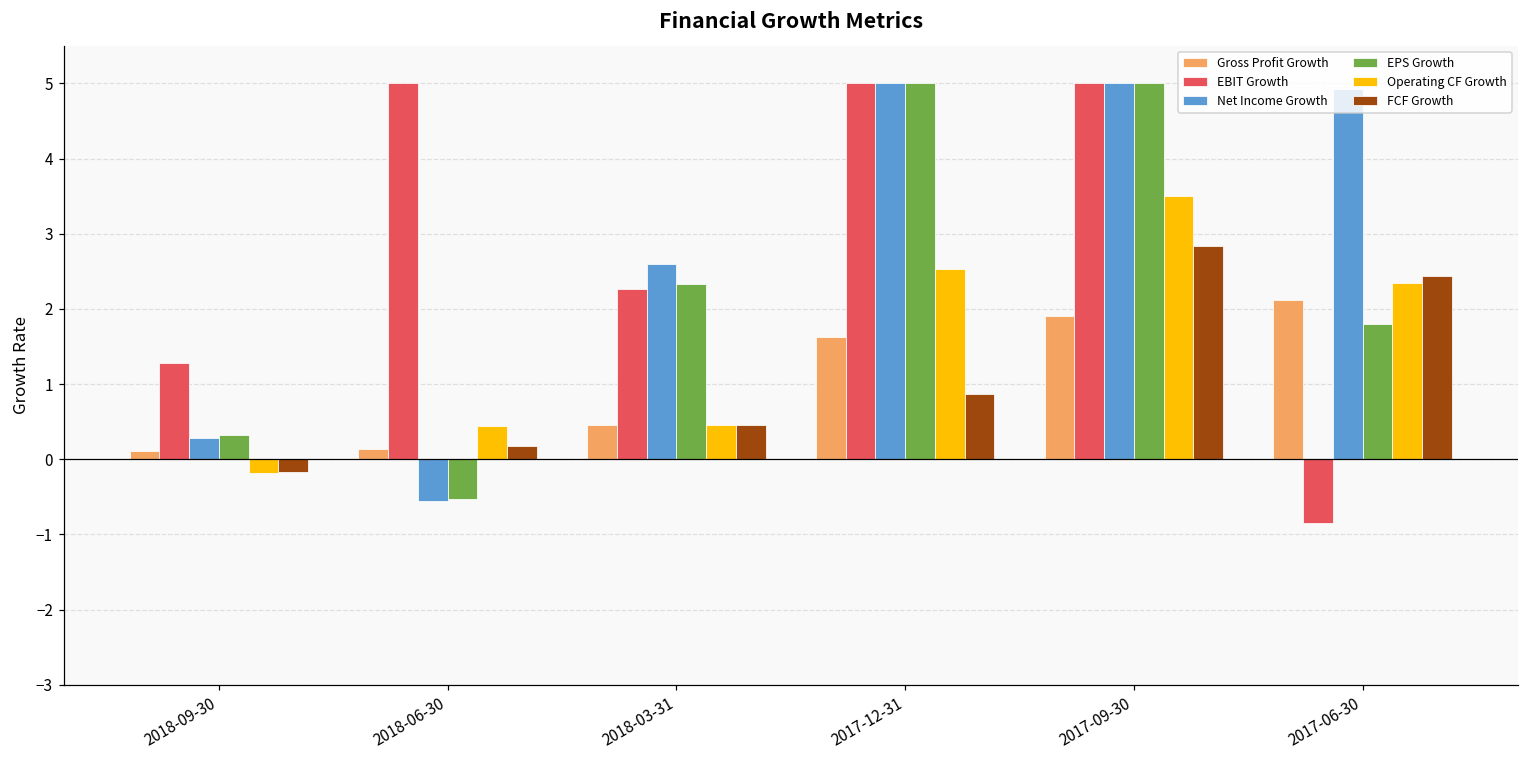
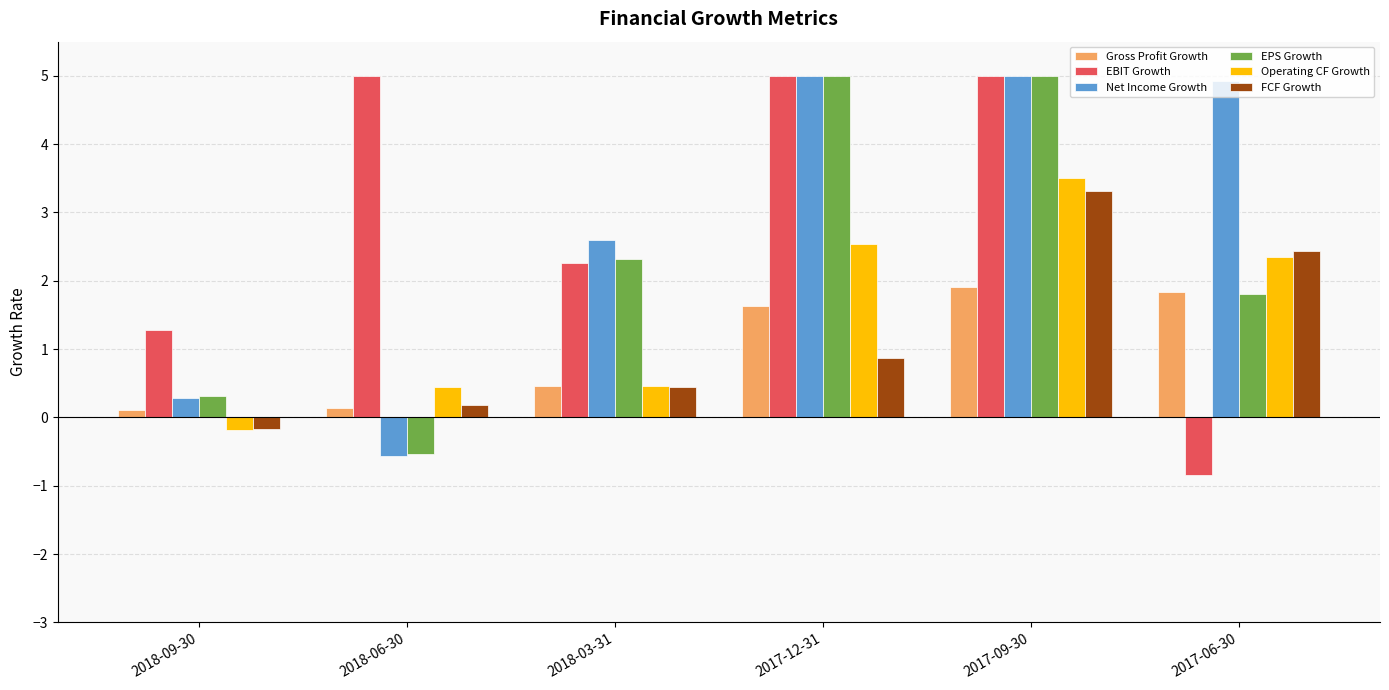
FCF Growth, 2017-09-30: 2.8 -> 3.3
Gross Profit Growth, 2017-06-30: 2.1 -> 1.8
